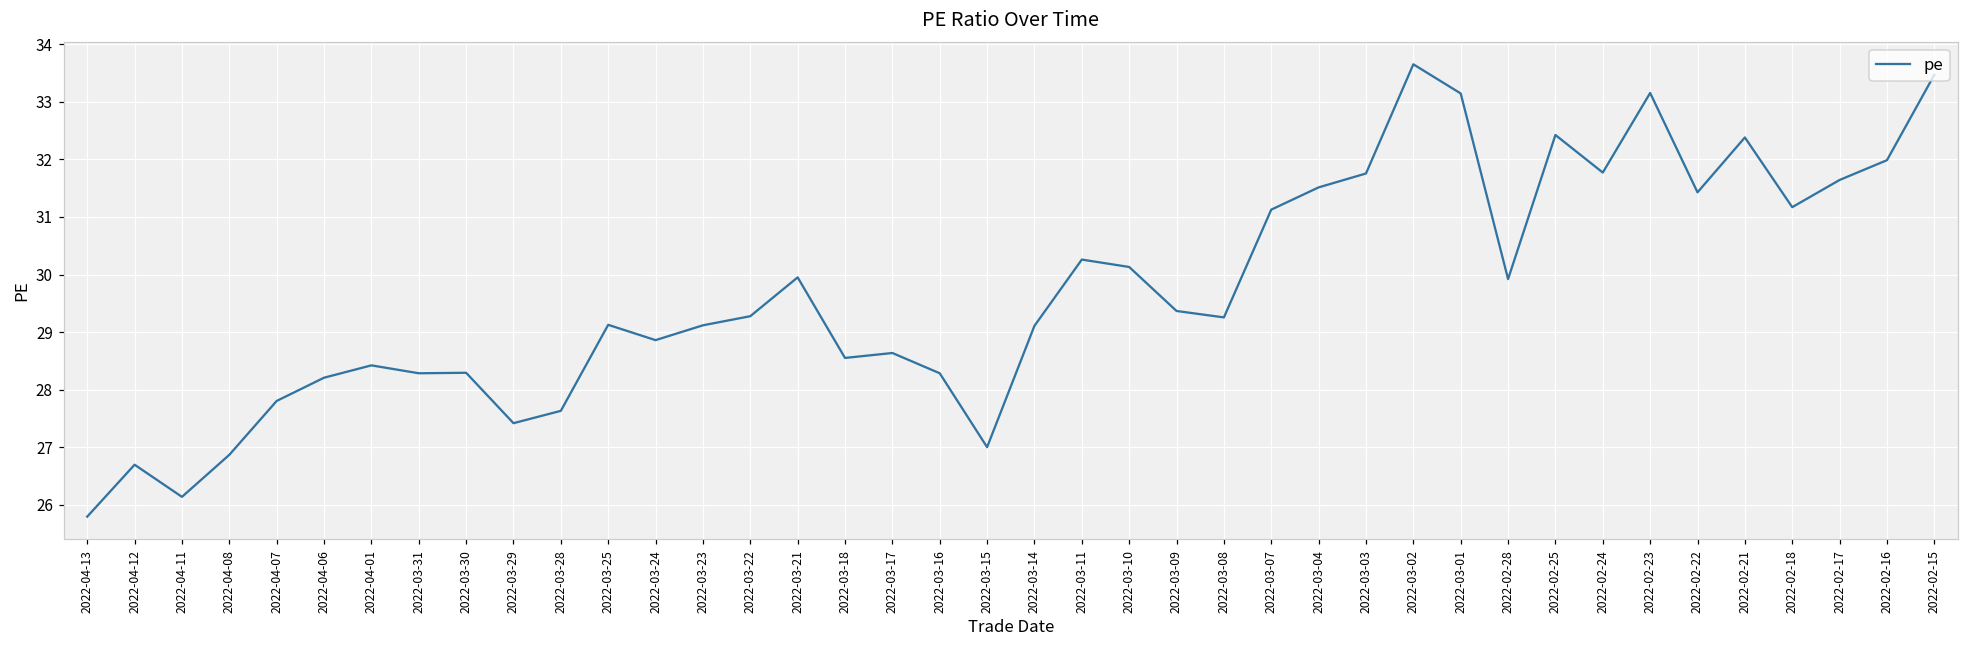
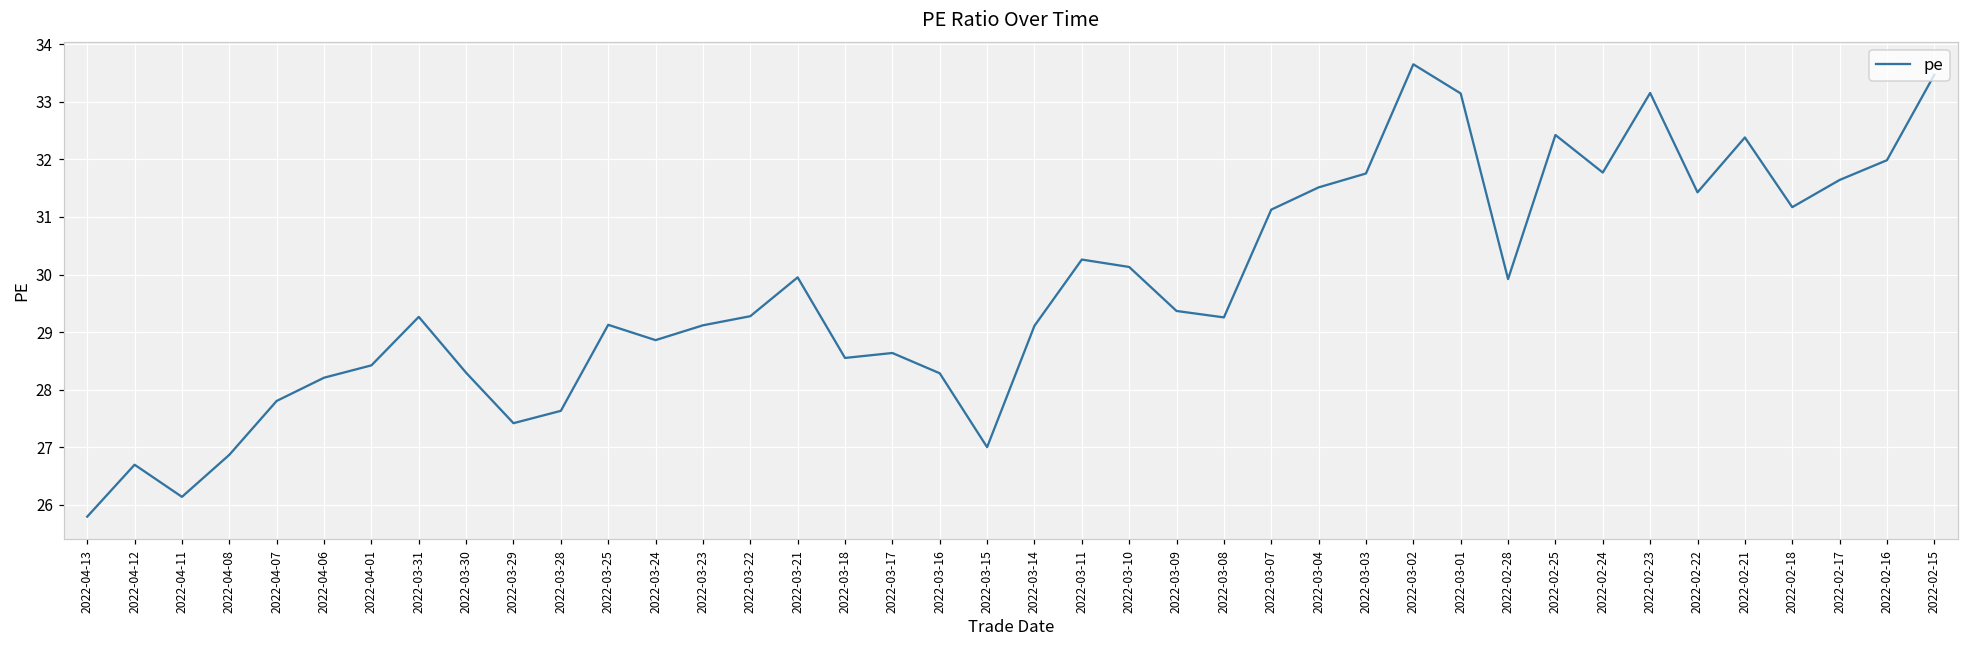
2022-03-31: 28.3 -> 29.3
